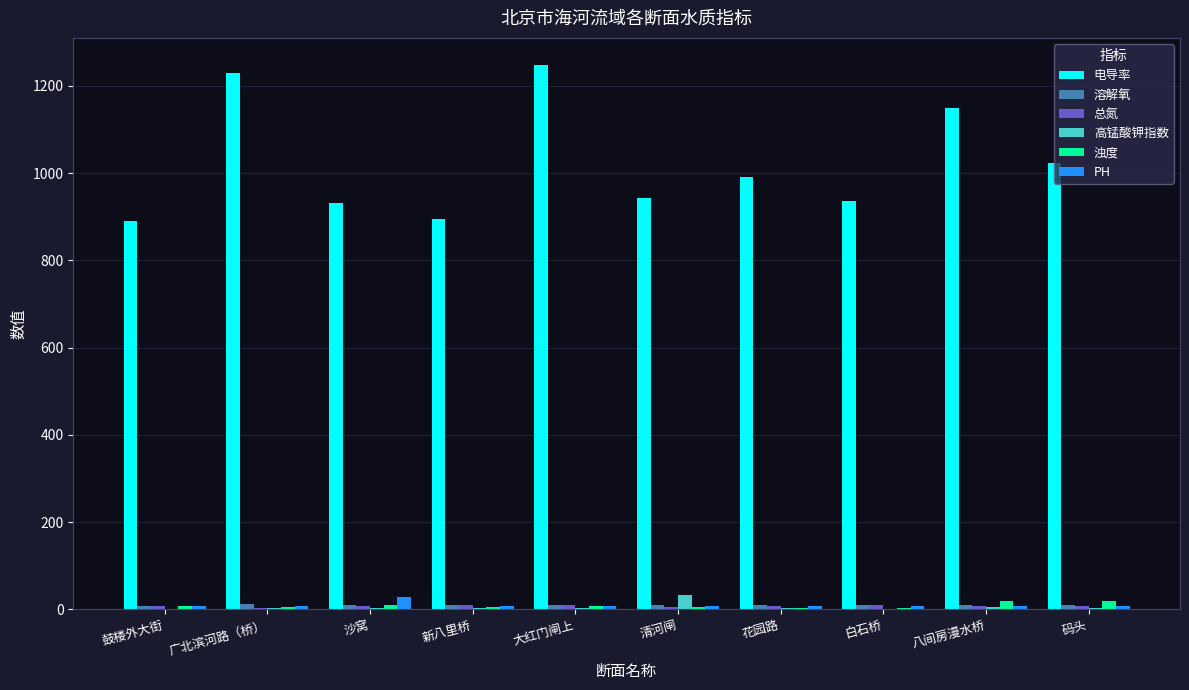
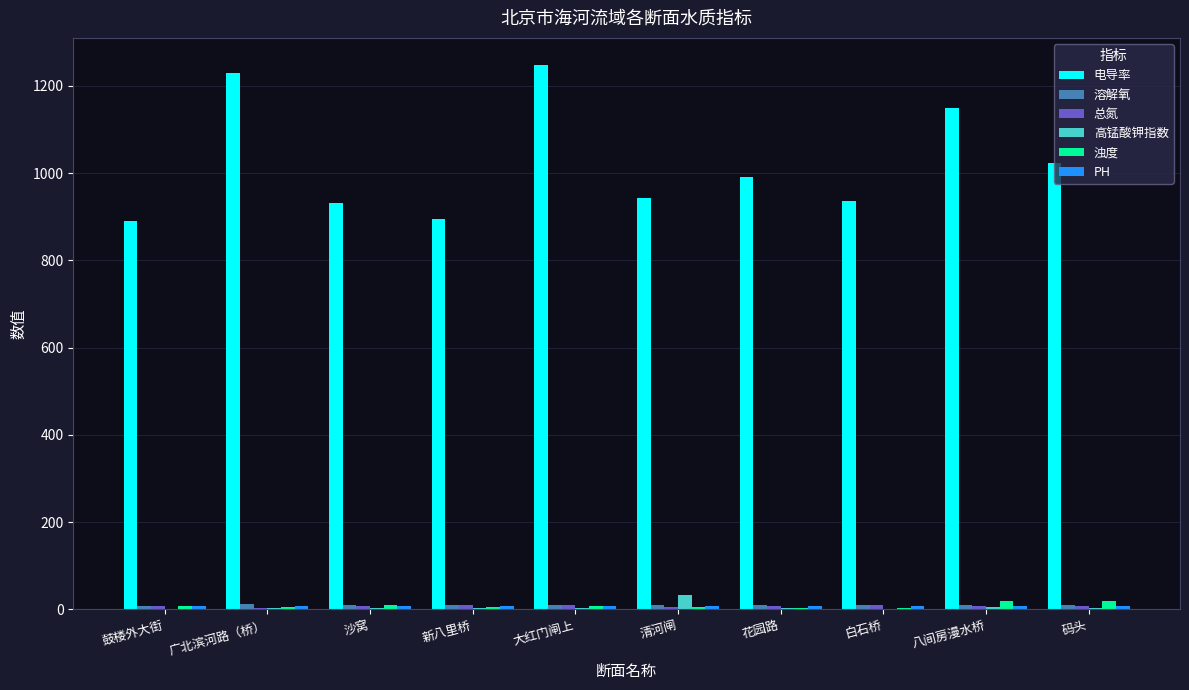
PH, 沙窝: 30 -> 10
